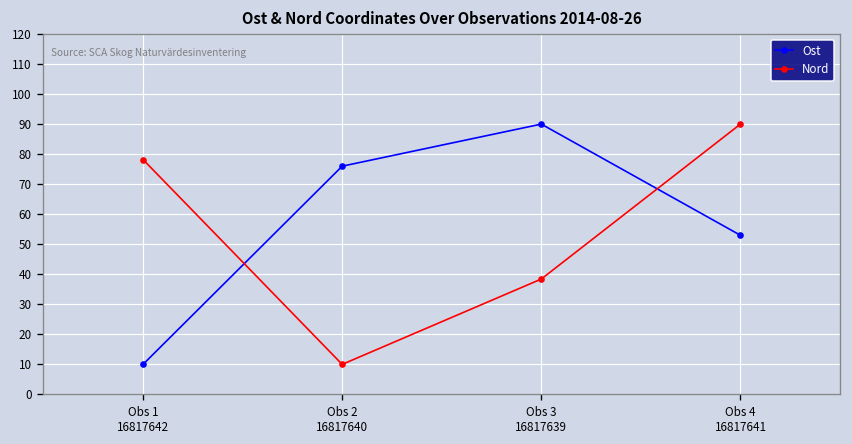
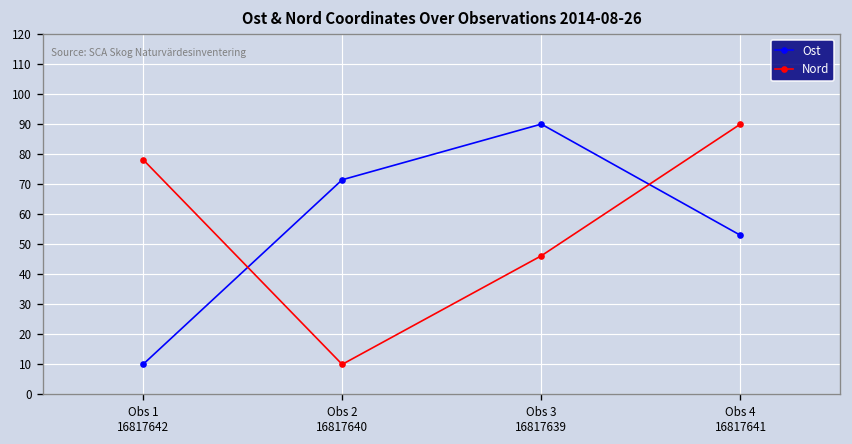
Ost, Obs 2 16817640: 76 -> 71
Nord, Obs 3 16817639: 38 -> 46
